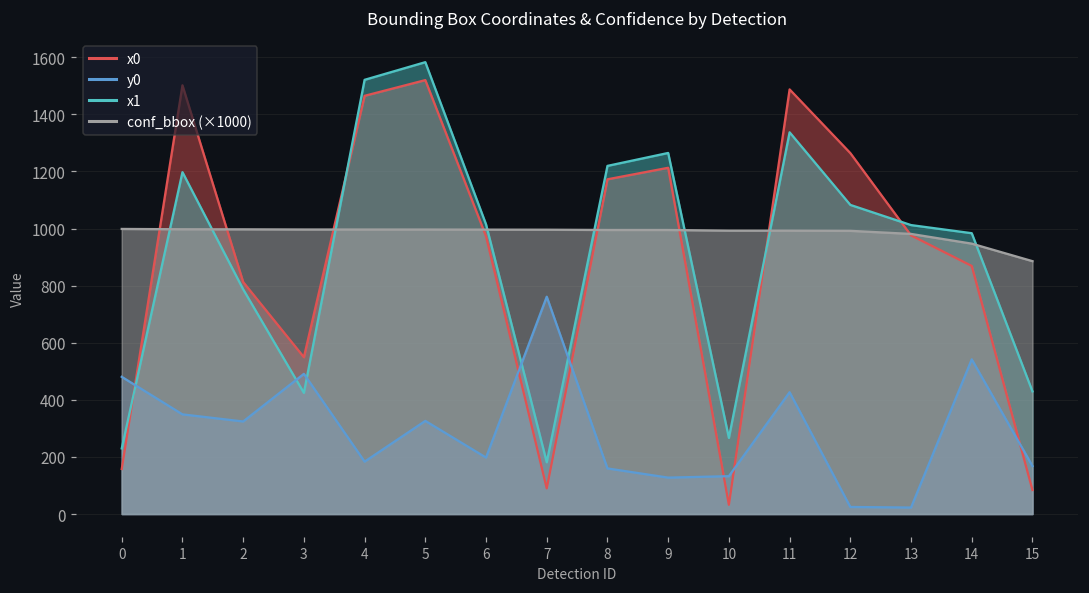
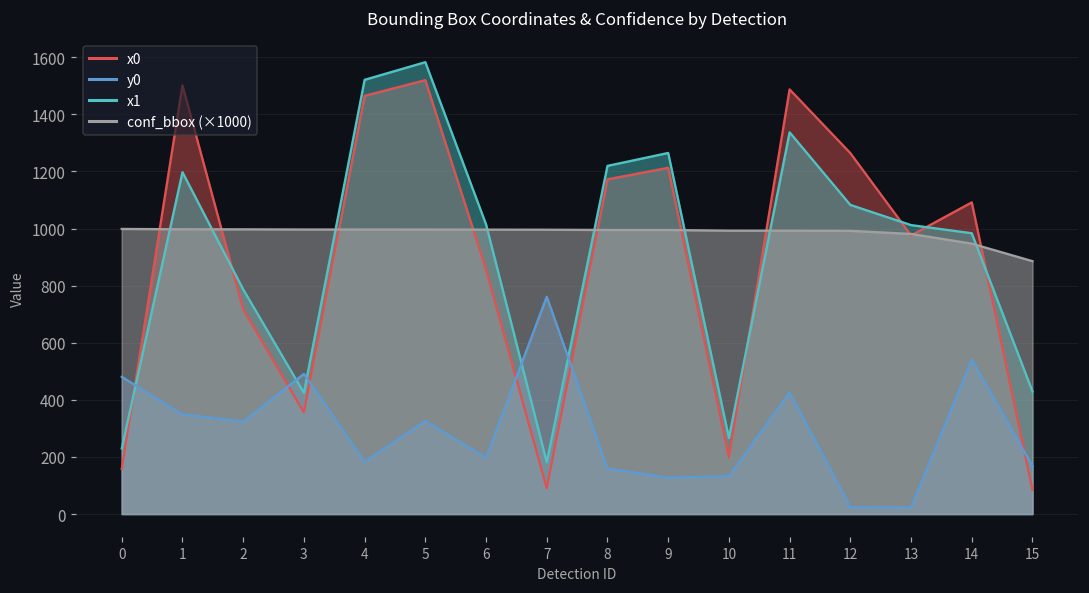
x0, 2: 810 -> 720
x0, 3: 550 -> 360
x0, 6: 970 -> 860
x0, 10: 30 -> 200
x0, 14: 870 -> 1090
